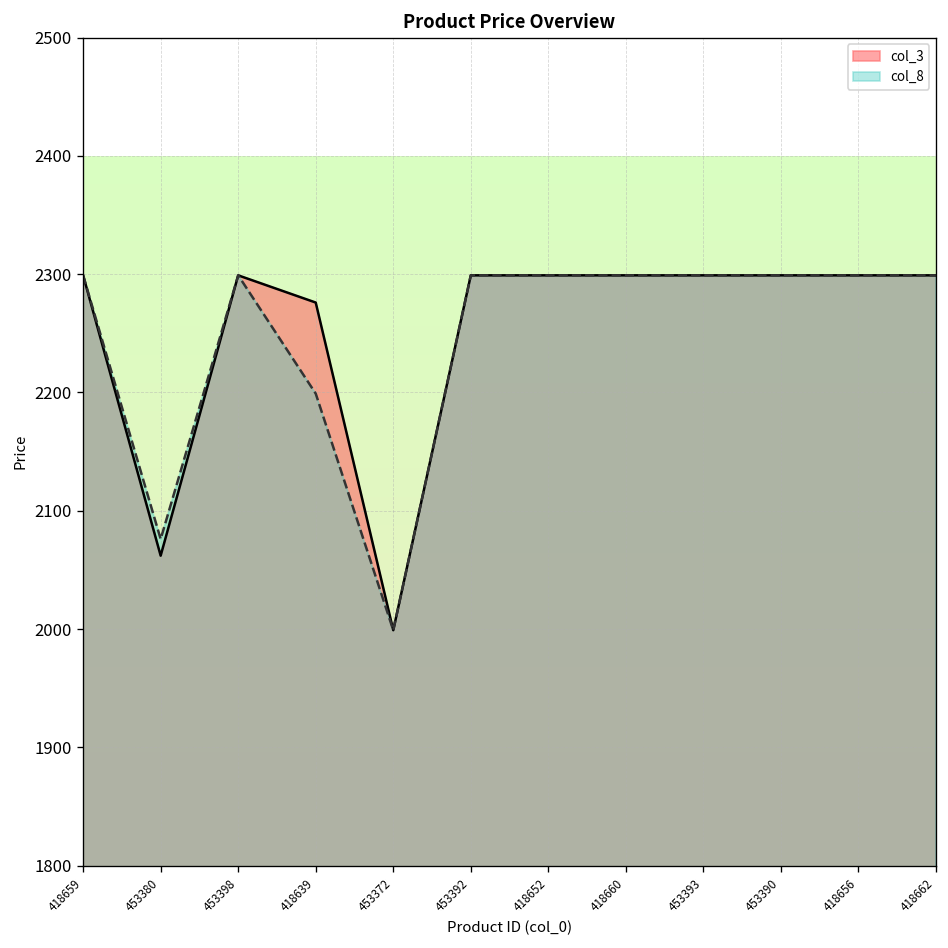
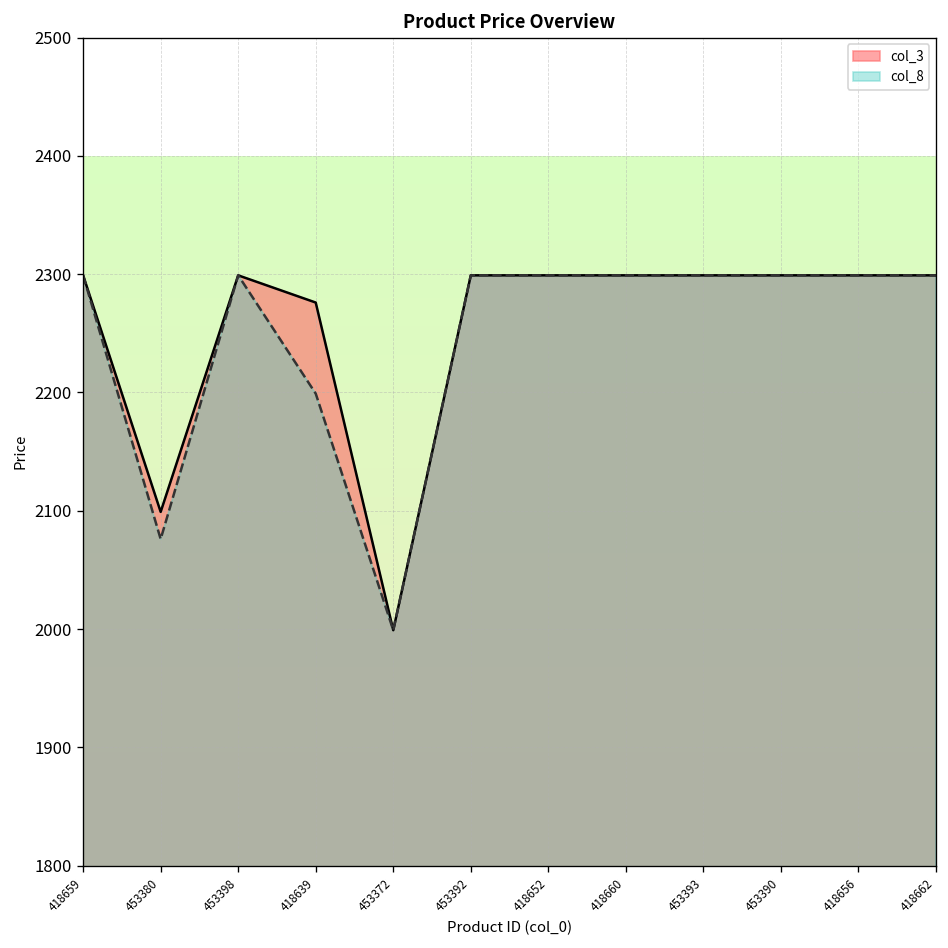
col_3, 453380: 2060 -> 2100
